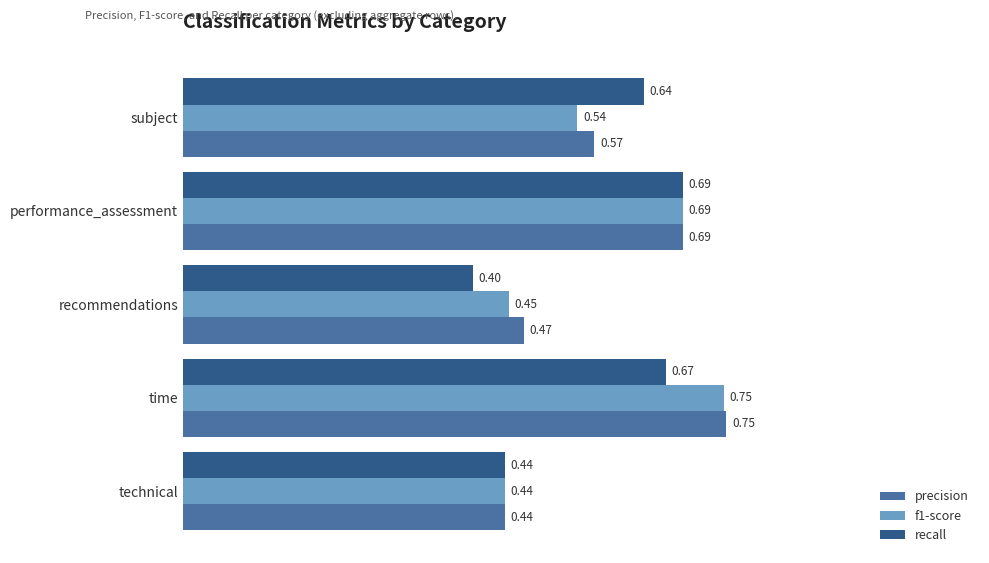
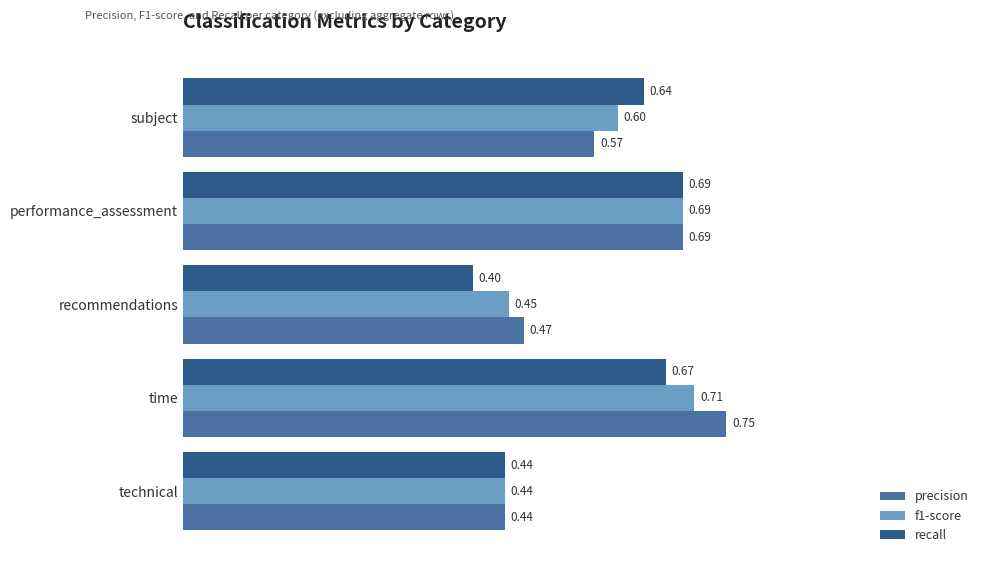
f1-score, subject: 0.54 -> 0.60
f1-score, time: 0.75 -> 0.71
